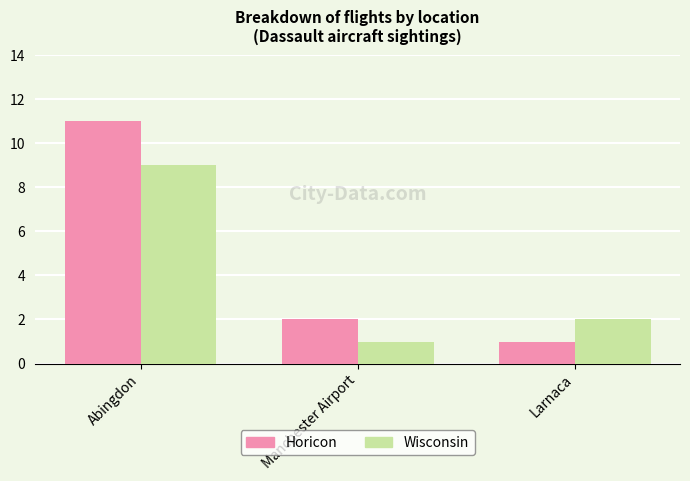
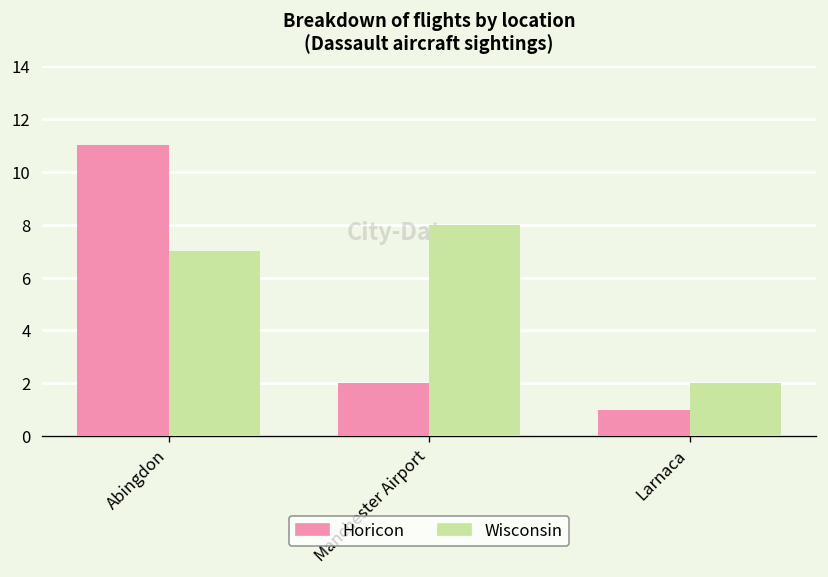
Wisconsin, Abingdon: 9 -> 7
Wisconsin, Manchester Airport: 1 -> 8
